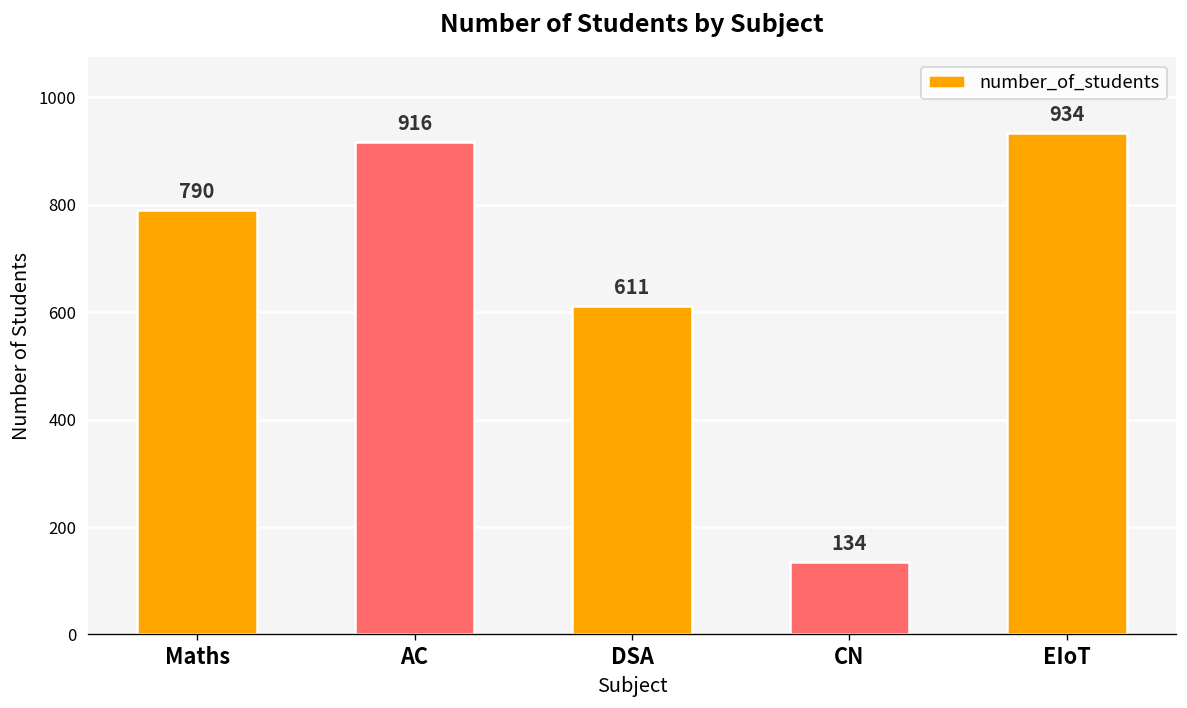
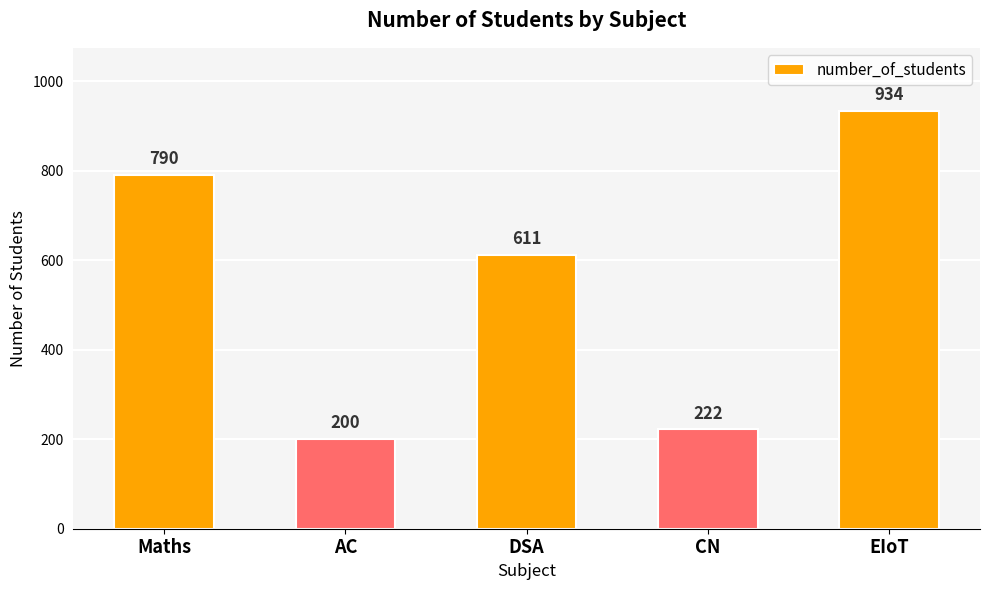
AC: 916 -> 200
CN: 134 -> 222
